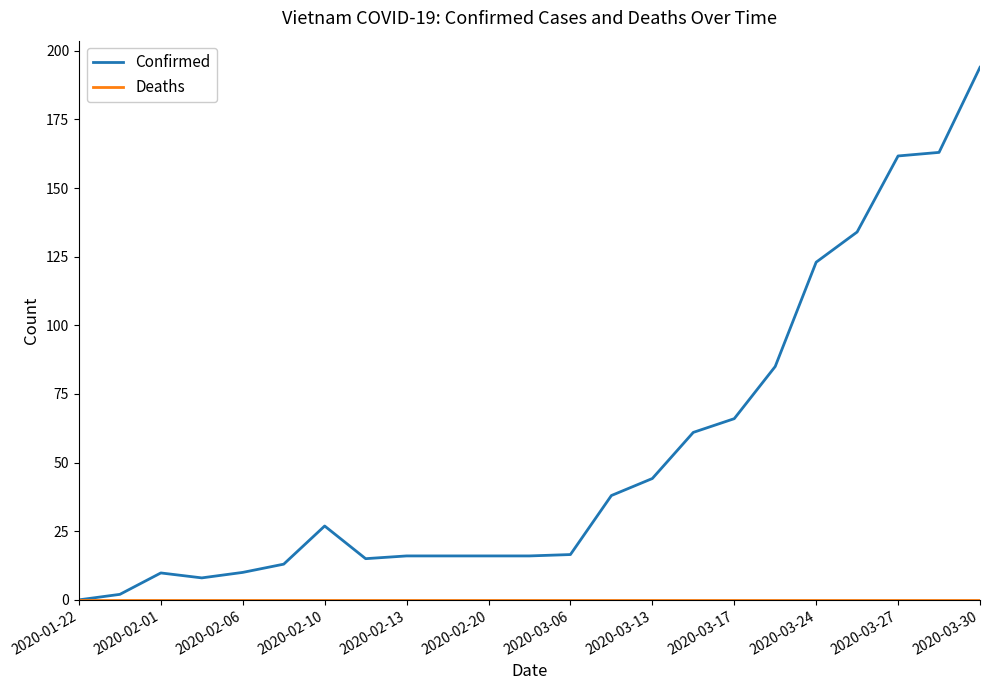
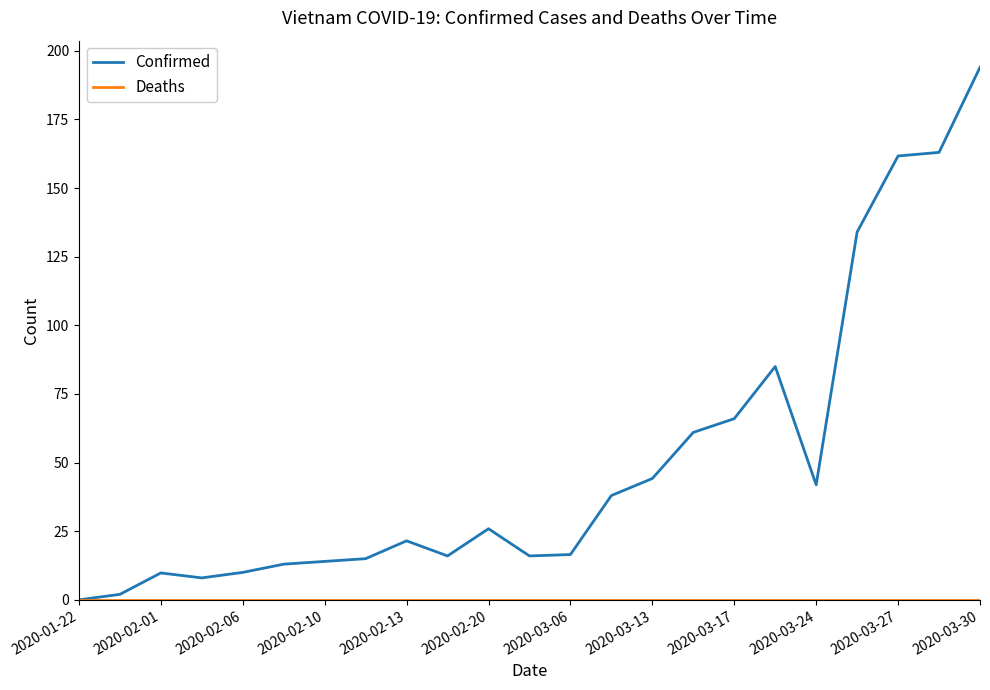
Confirmed, 2020-02-10: 27 -> 14
Confirmed, 2020-02-13: 16 -> 22
Confirmed, 2020-02-20: 16 -> 26
Confirmed, 2020-03-24: 123 -> 42
